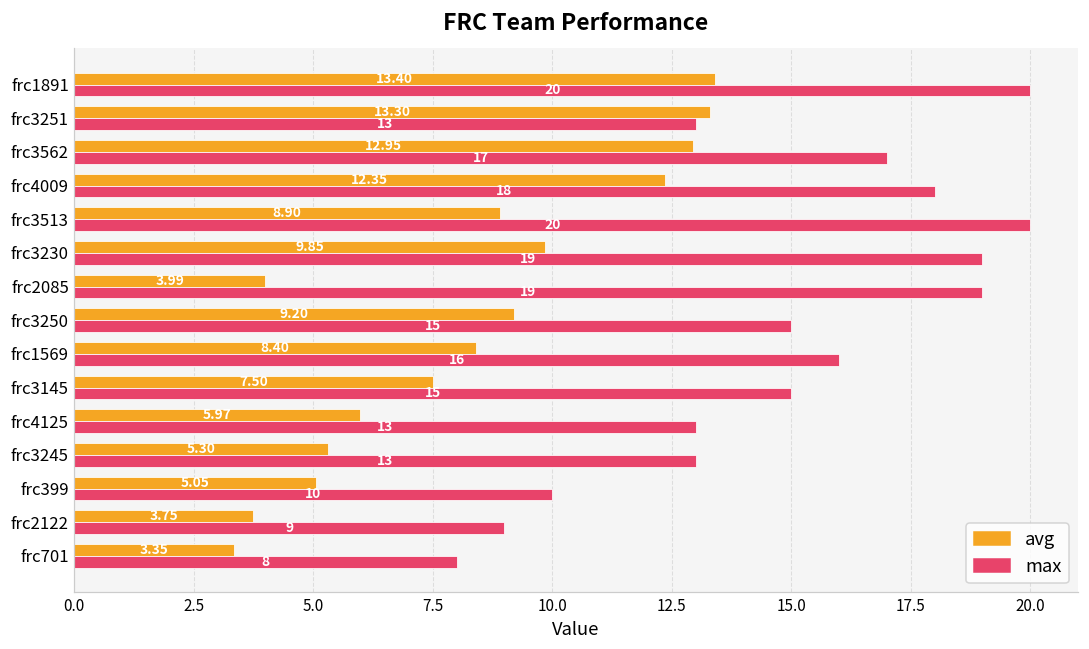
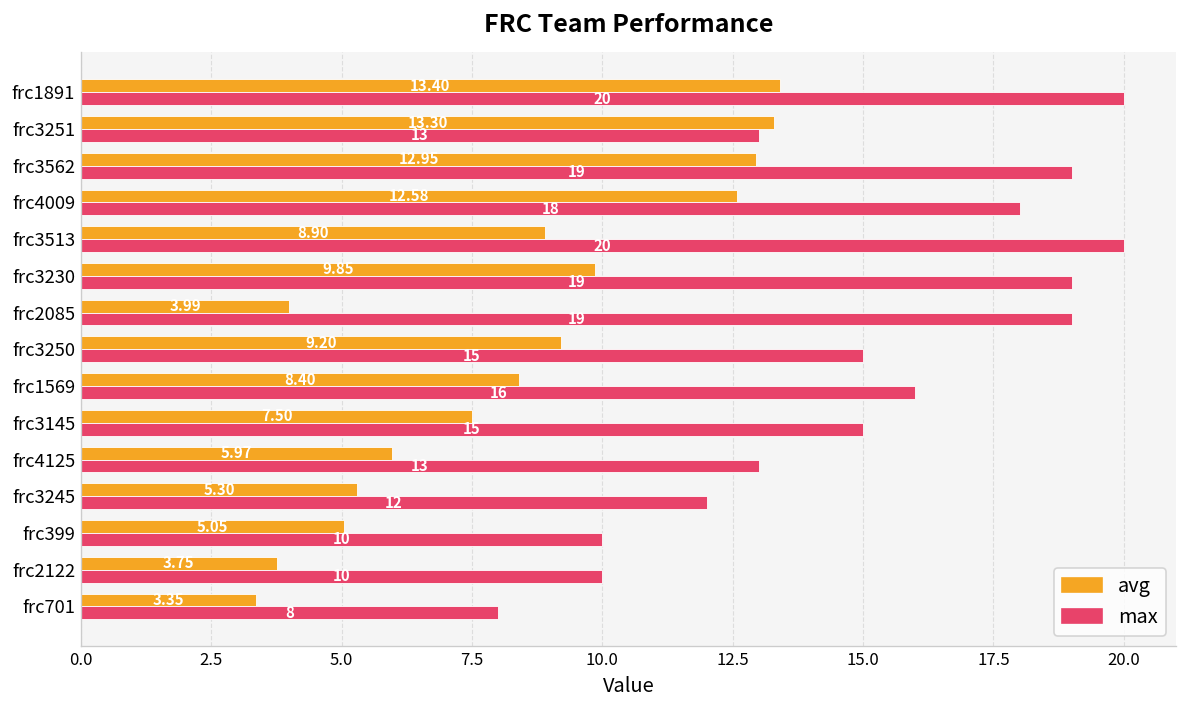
max, frc3562: 17 -> 19
avg, frc4009: 12.35 -> 12.58
max, frc3245: 13 -> 12
max, frc2122: 9 -> 10
